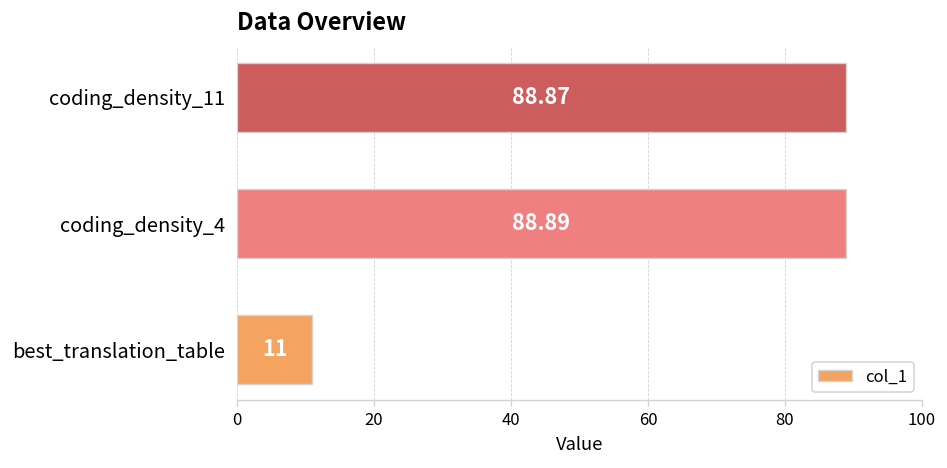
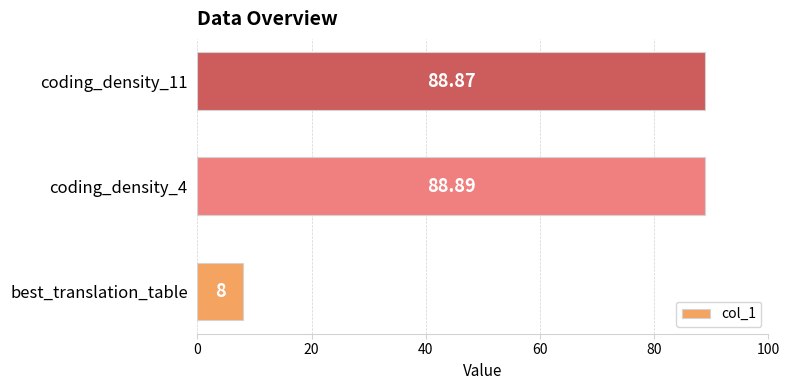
best_translation_table: 11 -> 8
